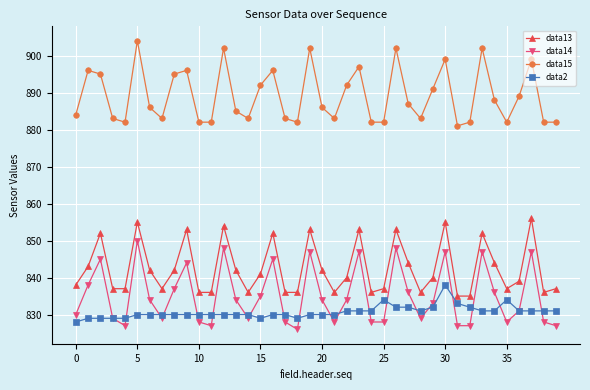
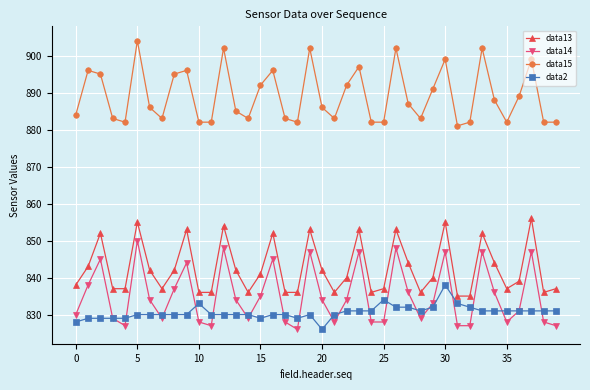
data2, 10: 830 -> 833
data2, 20: 830 -> 826
data2, 35: 834 -> 831
